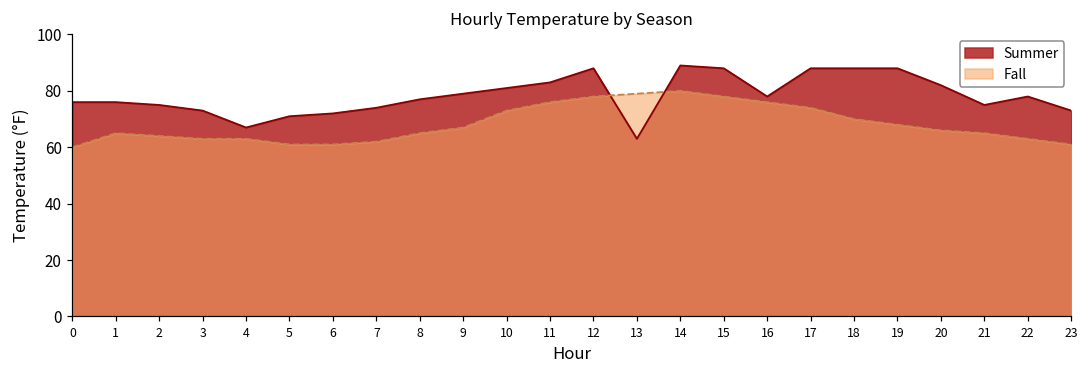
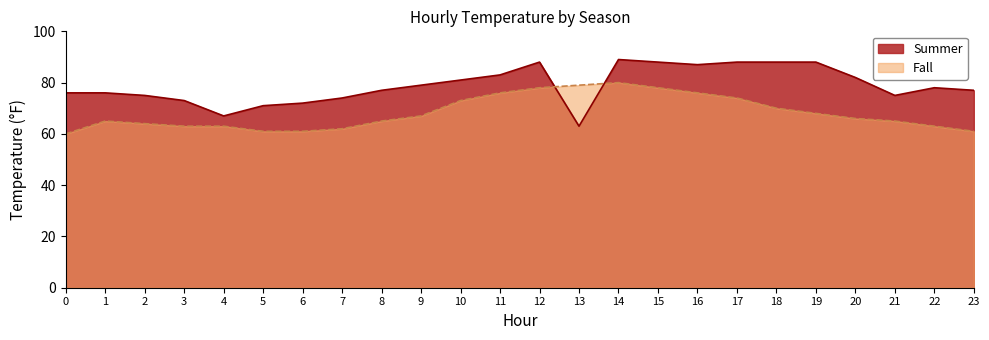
Summer, 16: 78 -> 87
Summer, 23: 73 -> 77
